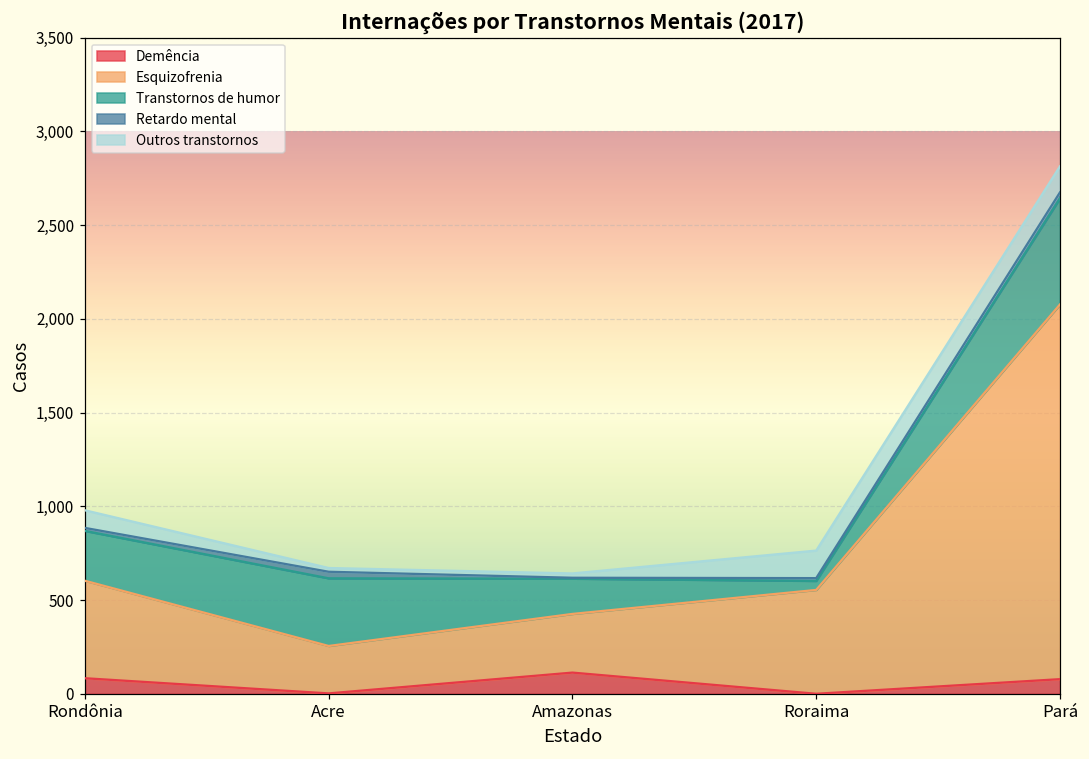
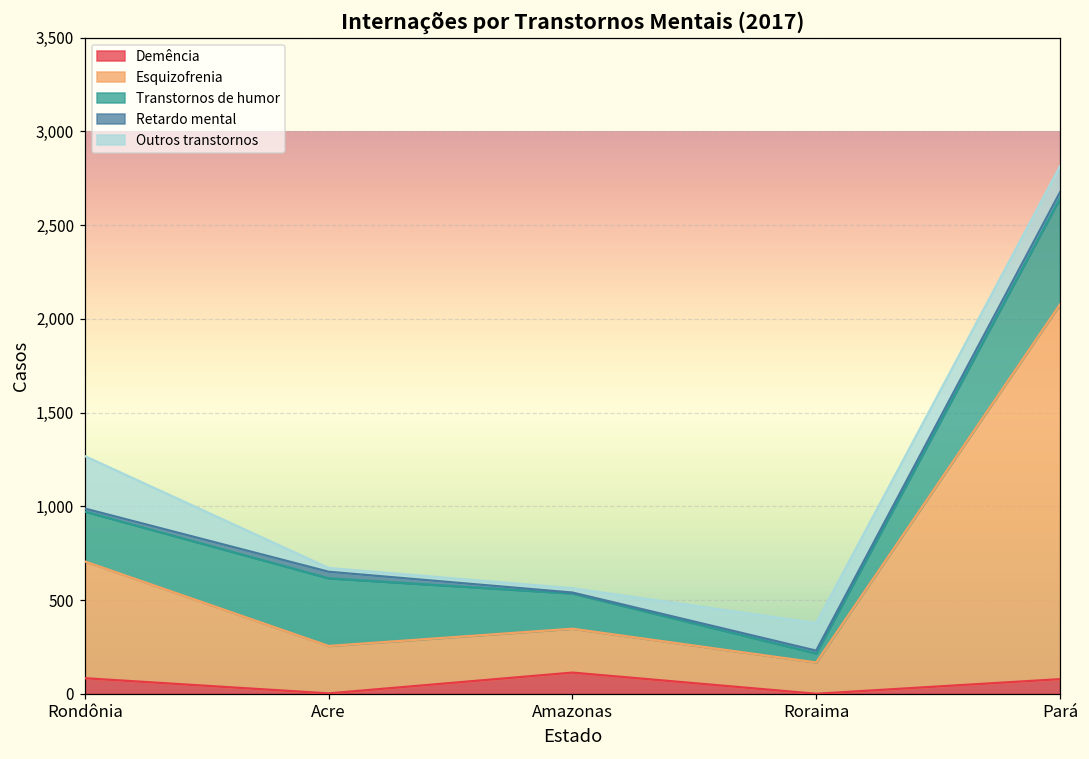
Esquizofrenia, Rondônia: 520 -> 620
Outros transtornos, Rondônia: 90 -> 280
Esquizofrenia, Amazonas: 310 -> 230
Esquizofrenia, Roraima: 550 -> 170
